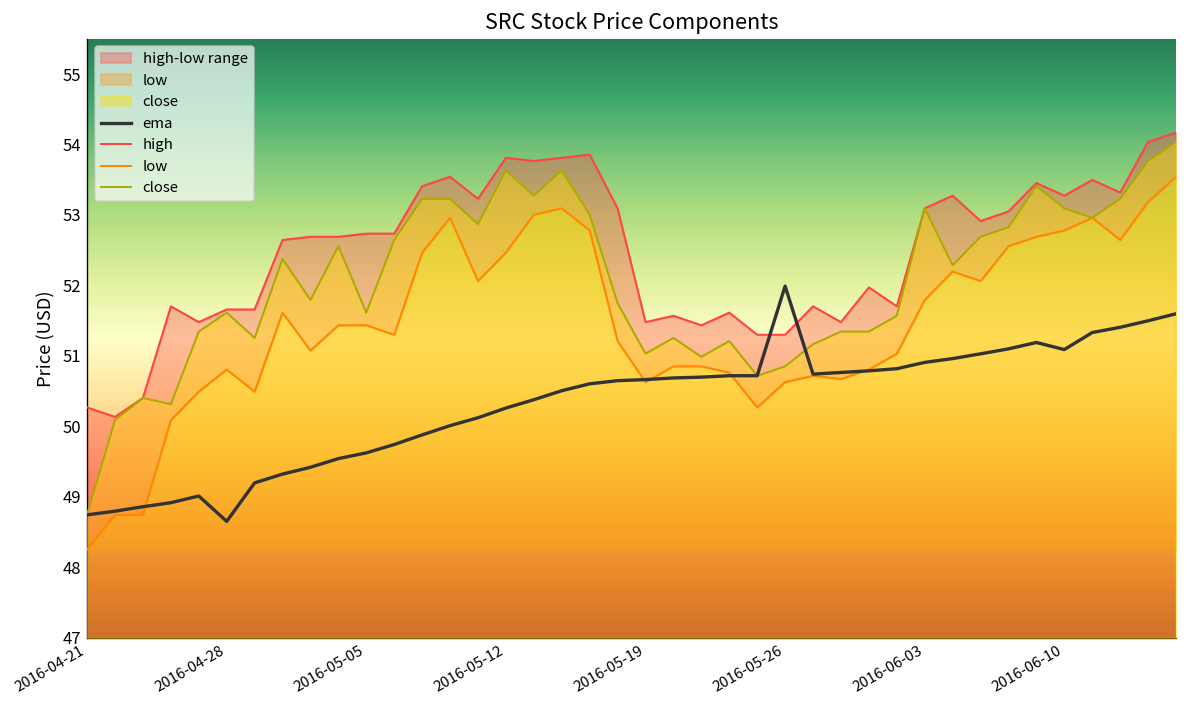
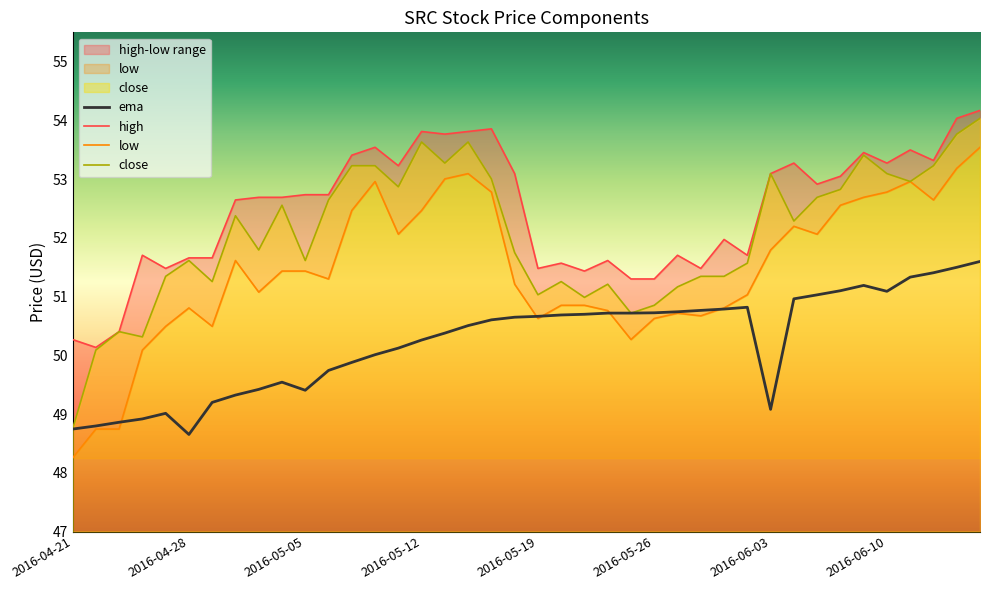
ema, 2016-05-05: 49.6 -> 49.4
ema, 2016-05-26: 52.0 -> 50.7
ema, 2016-06-03: 50.9 -> 49.1
